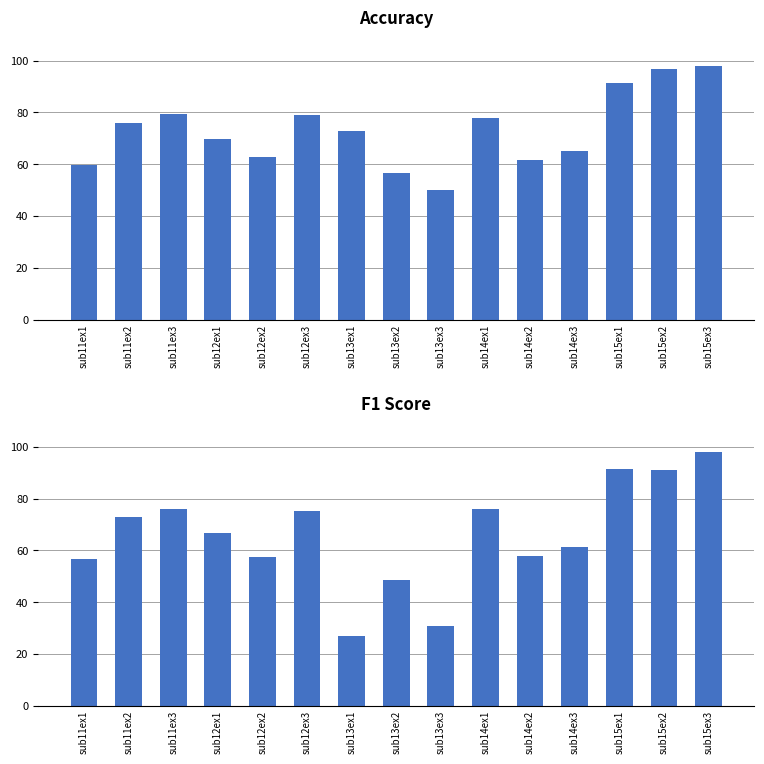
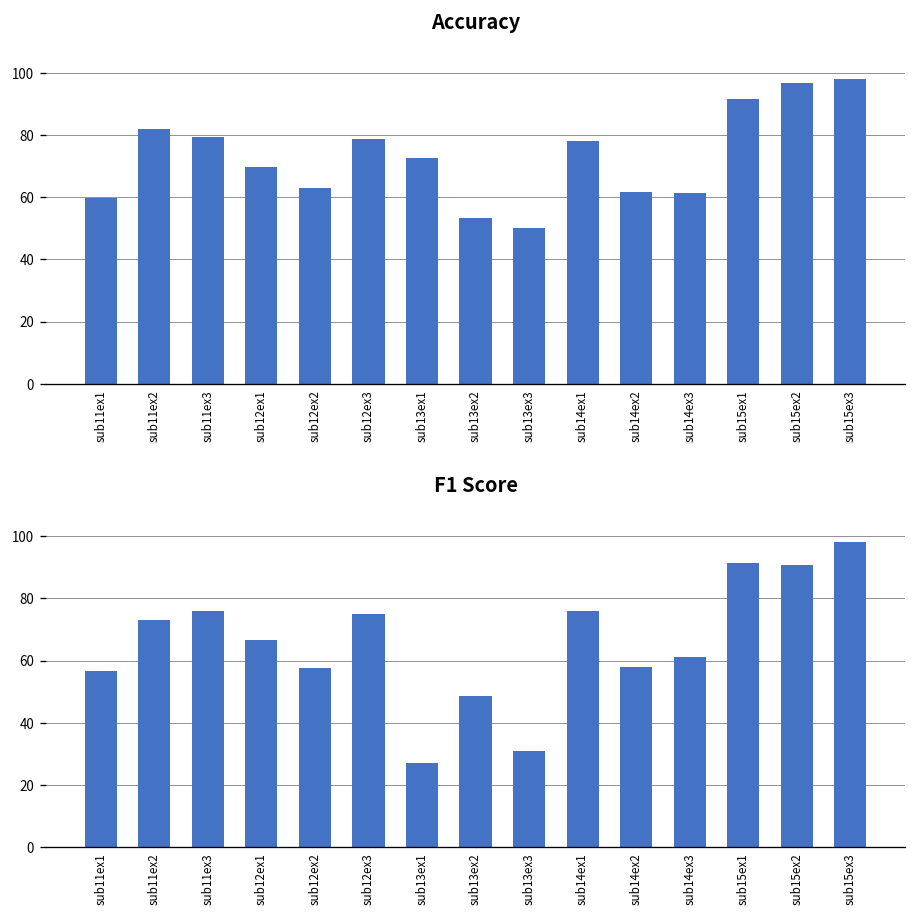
Accuracy, sub11ex2: 76 -> 82
Accuracy, sub13ex2: 57 -> 53
Accuracy, sub14ex3: 65 -> 61
